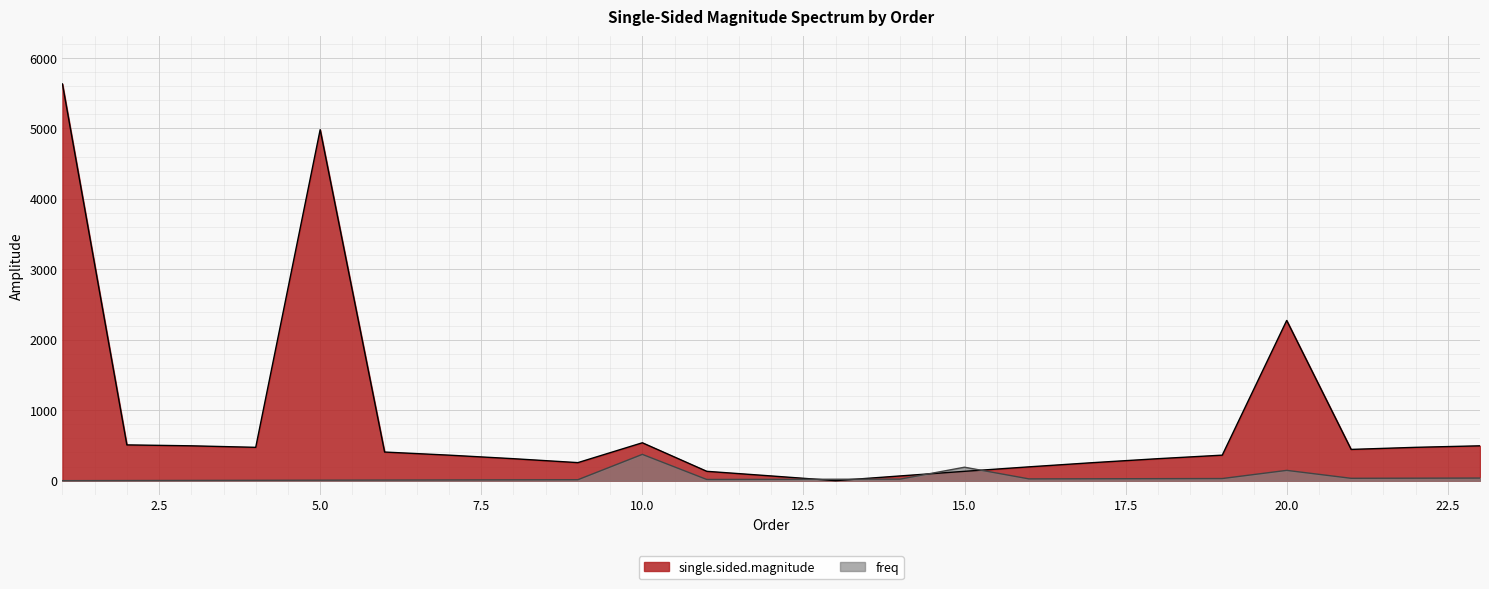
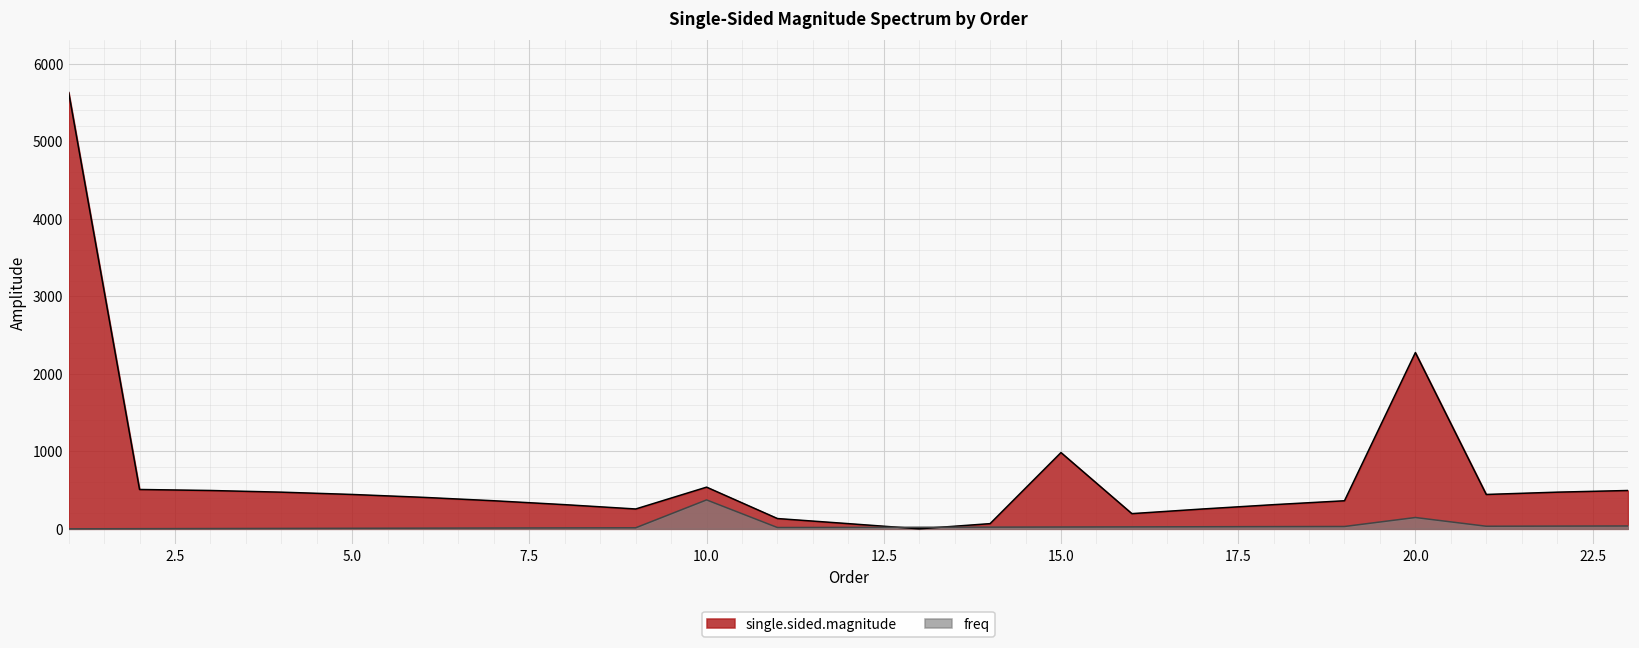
single.sided.magnitude, 5.0: 5000 -> 400
single.sided.magnitude, 15.0: 100 -> 1000
freq, 15.0: 200 -> 0
